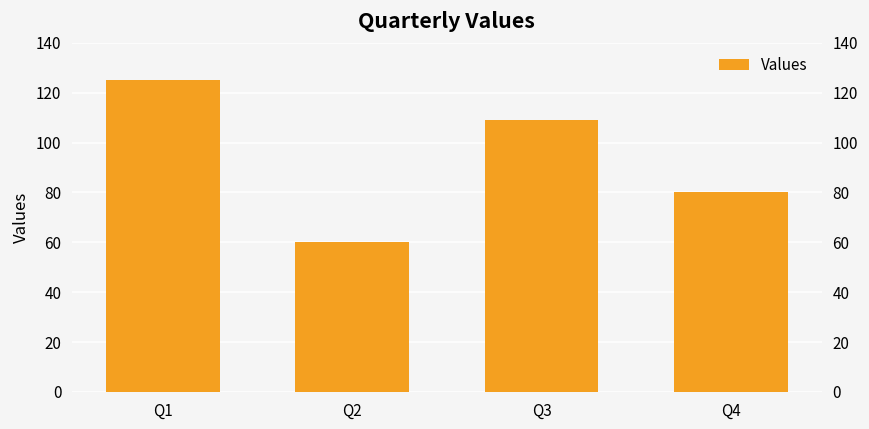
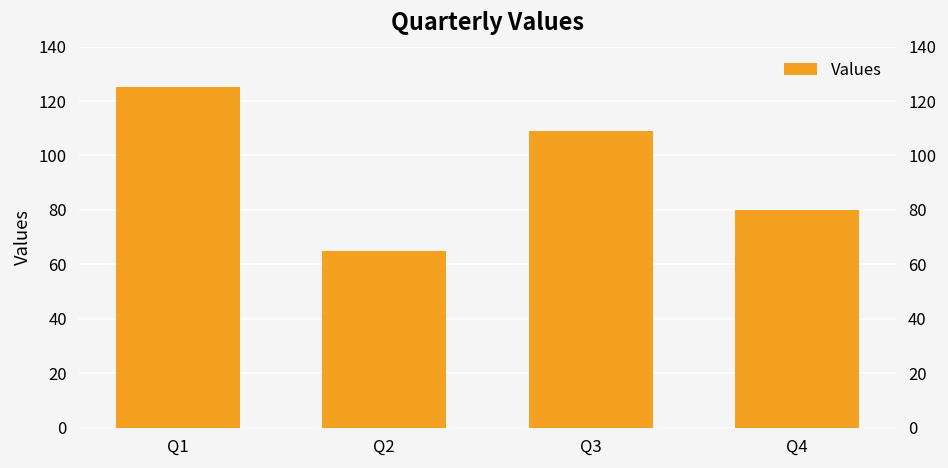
Q2: 60 -> 65
